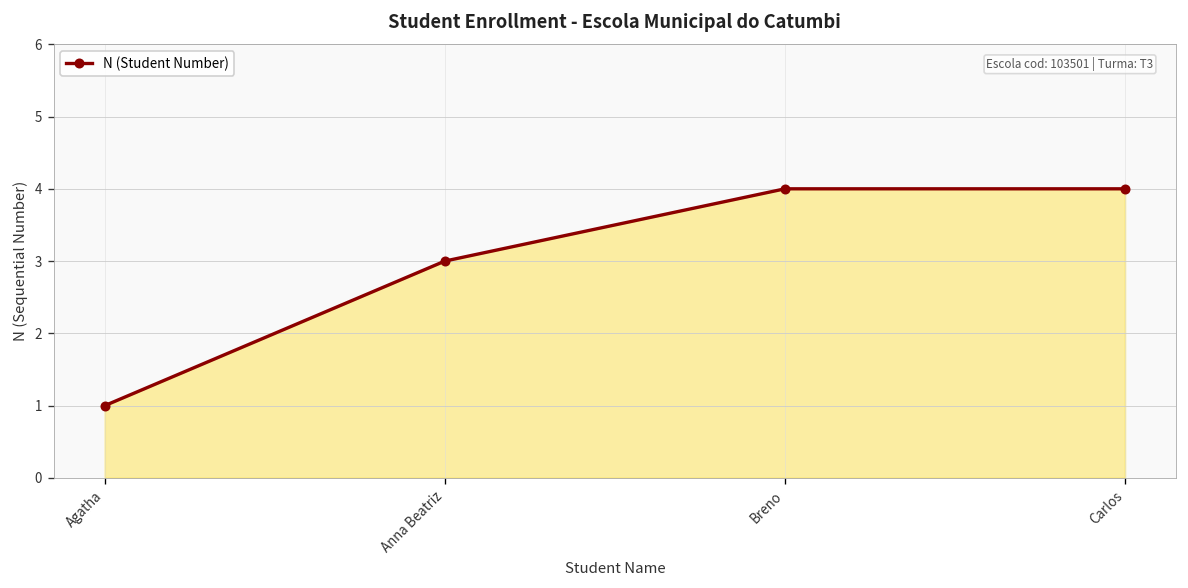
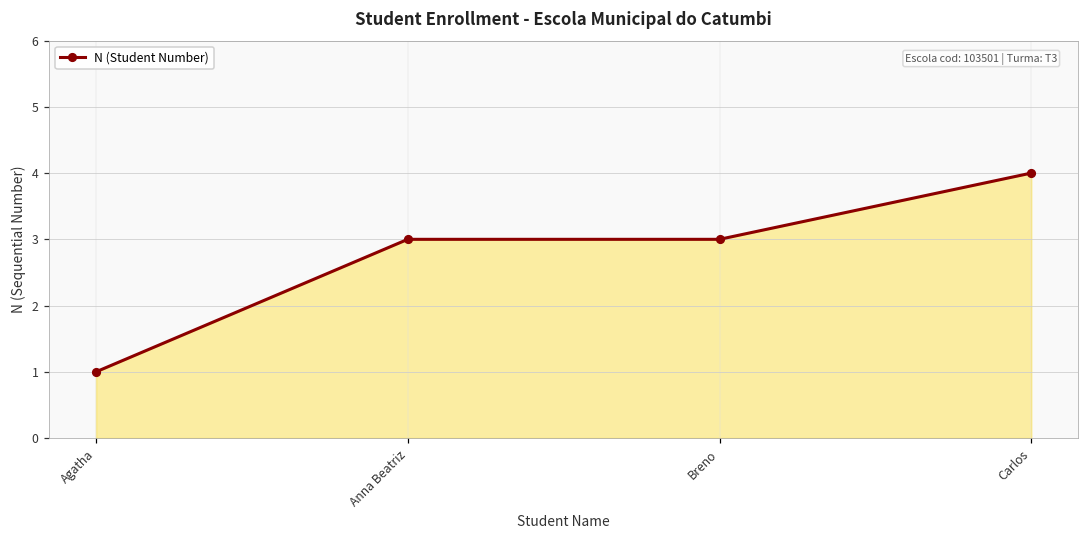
Breno: 4 -> 3
